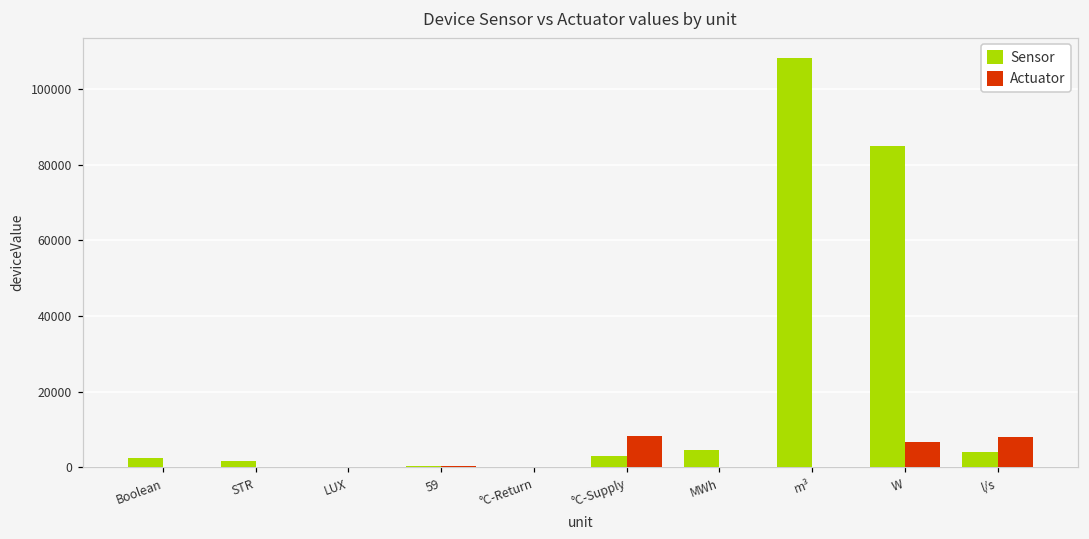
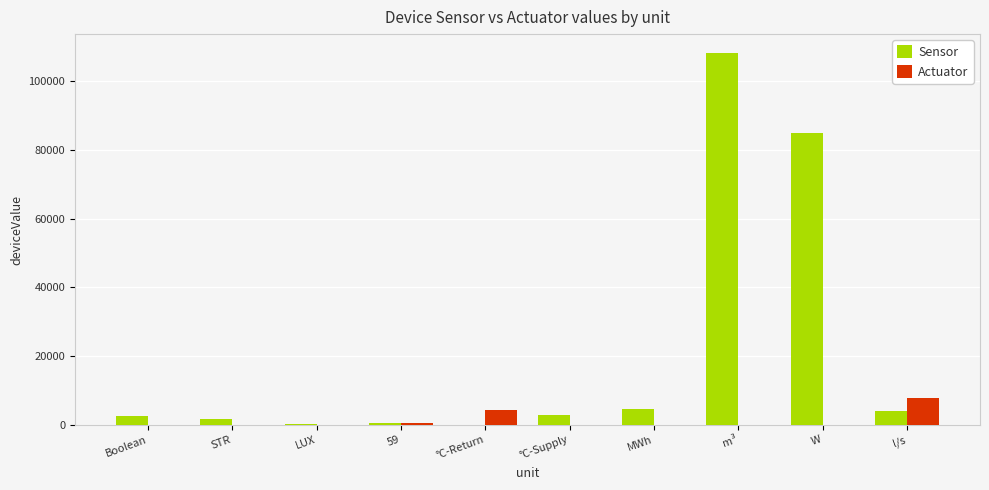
Actuator, °C-Return: 0 -> 4000
Actuator, °C-Supply: 8000 -> 0
Actuator, W: 7000 -> 0
